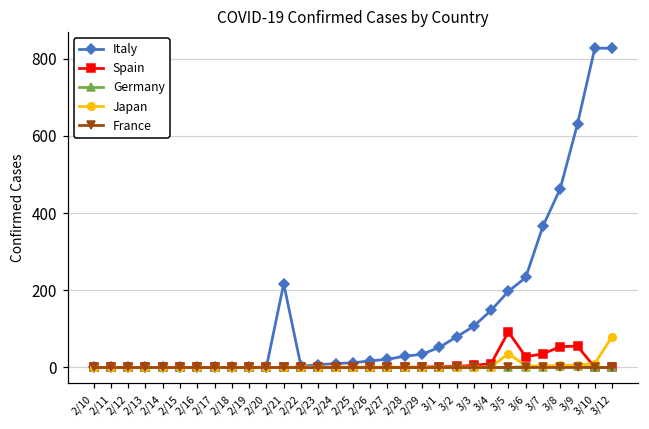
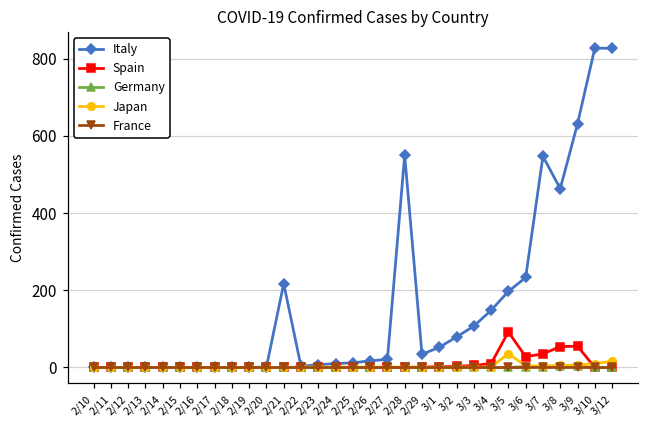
Italy, 2/28: 30 -> 550
Italy, 3/7: 370 -> 550
Japan, 3/12: 80 -> 20
